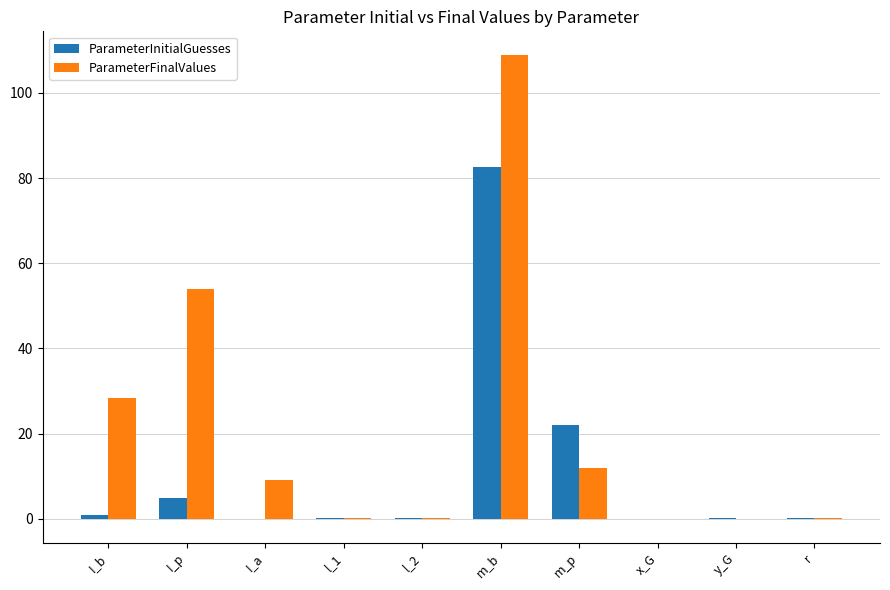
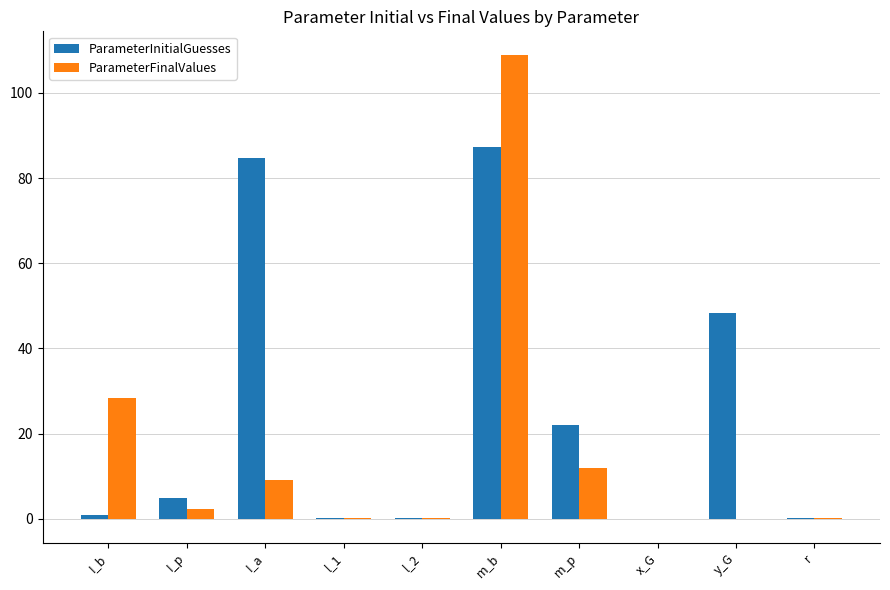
ParameterFinalValues, I_p: 54 -> 2
ParameterInitialGuesses, I_a: 0 -> 85
ParameterInitialGuesses, m_b: 83 -> 87
ParameterInitialGuesses, y_G: 0 -> 48
